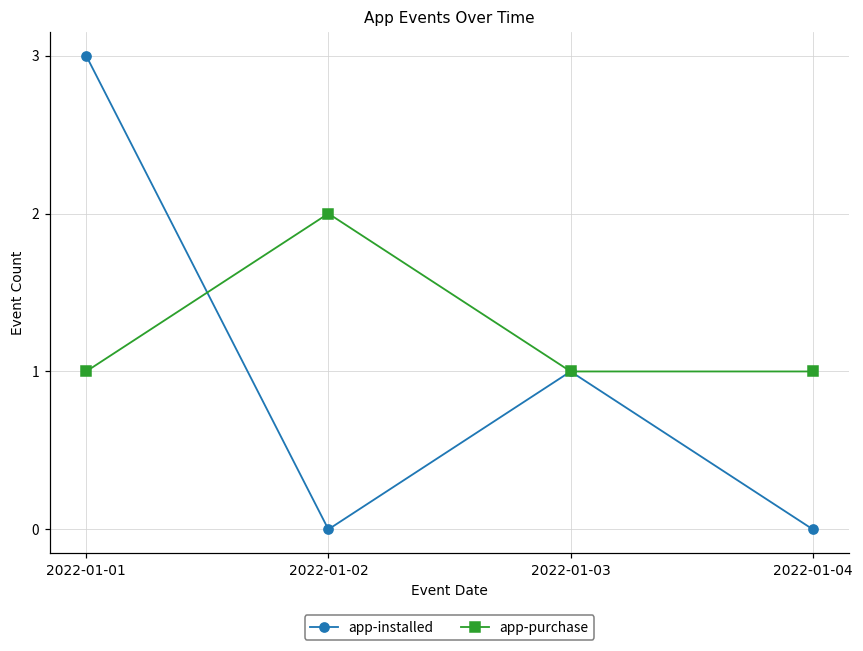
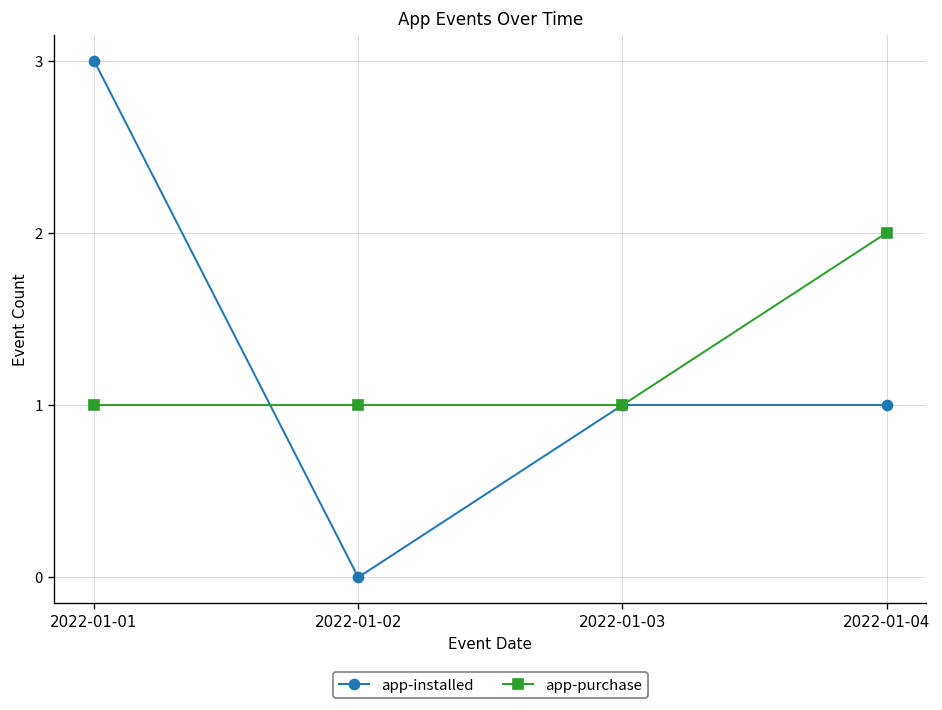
app-purchase, 2022-01-02: 2 -> 1
app-installed, 2022-01-04: 0 -> 1
app-purchase, 2022-01-04: 1 -> 2
